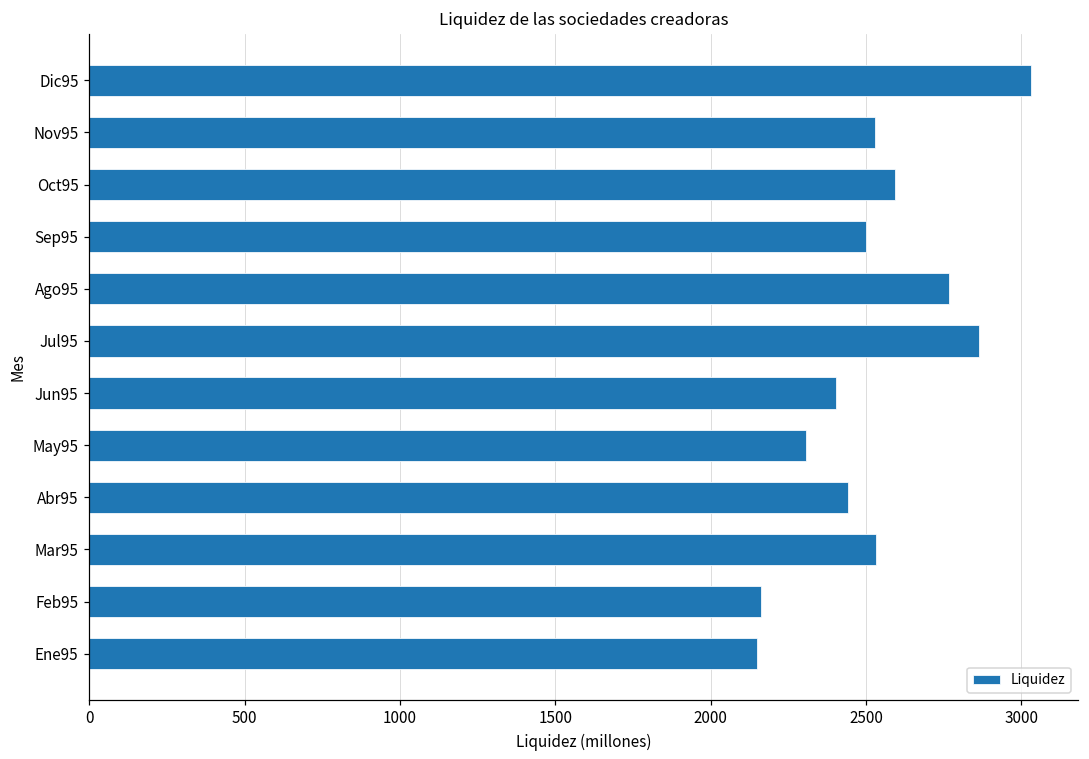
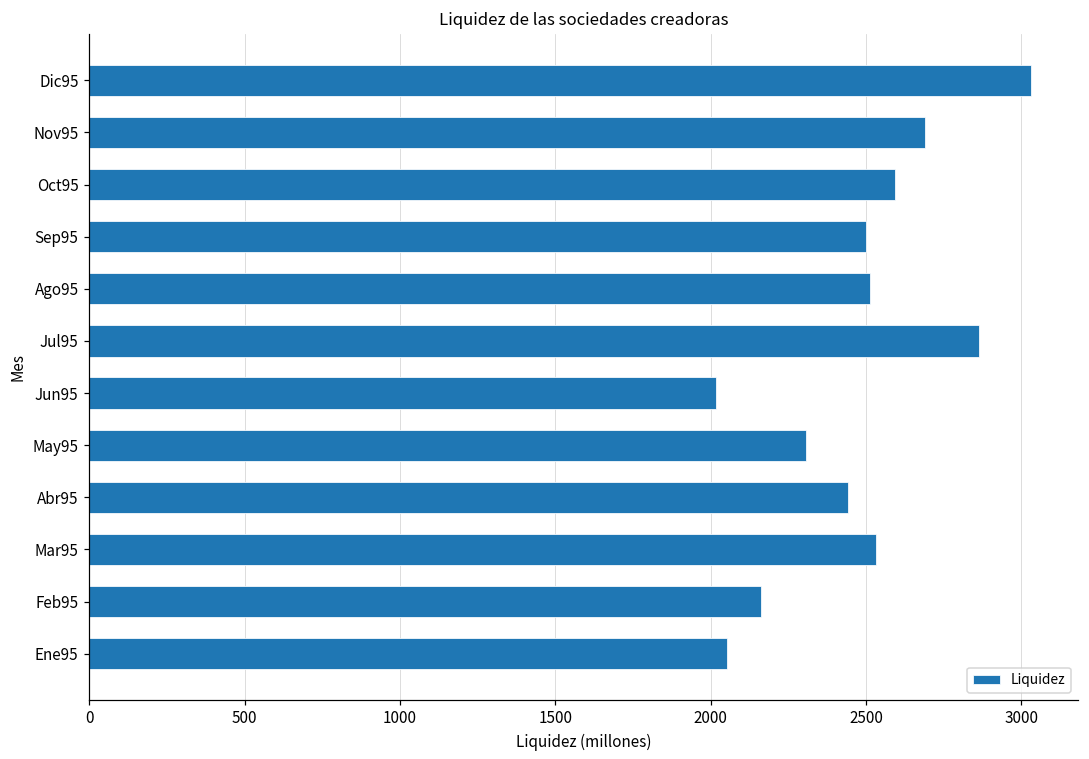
Nov95: 2530 -> 2690
Ago95: 2770 -> 2510
Jun95: 2400 -> 2020
Ene95: 2150 -> 2050
